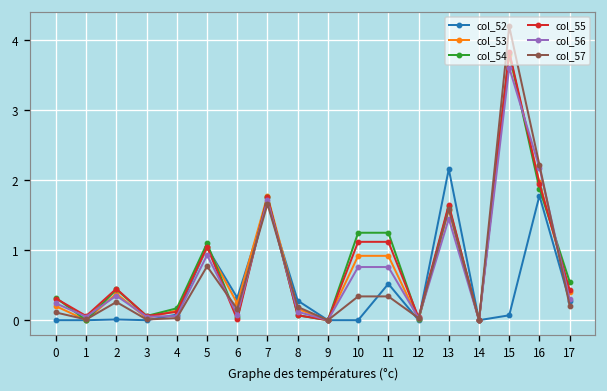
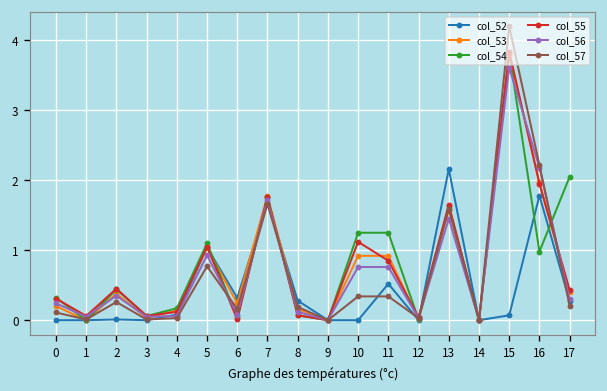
col_55, 11: 1.1 -> 0.9
col_54, 16: 1.9 -> 1.0
col_54, 17: 0.6 -> 2.1
